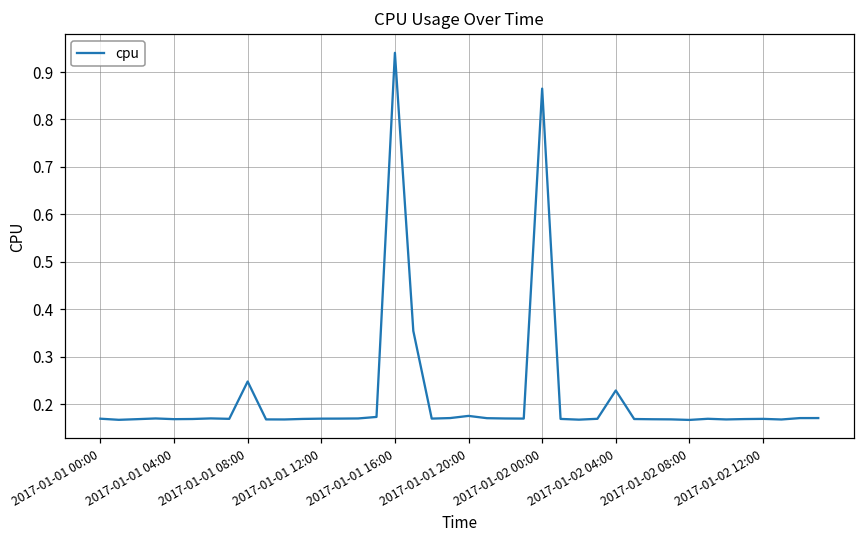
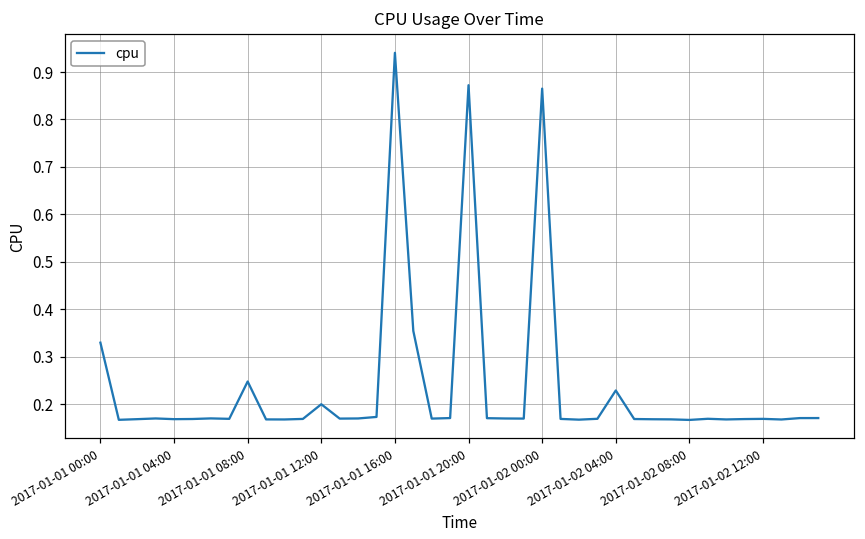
2017-01-01 00:00: 0.17 -> 0.33
2017-01-01 12:00: 0.17 -> 0.20
2017-01-01 20:00: 0.18 -> 0.87
